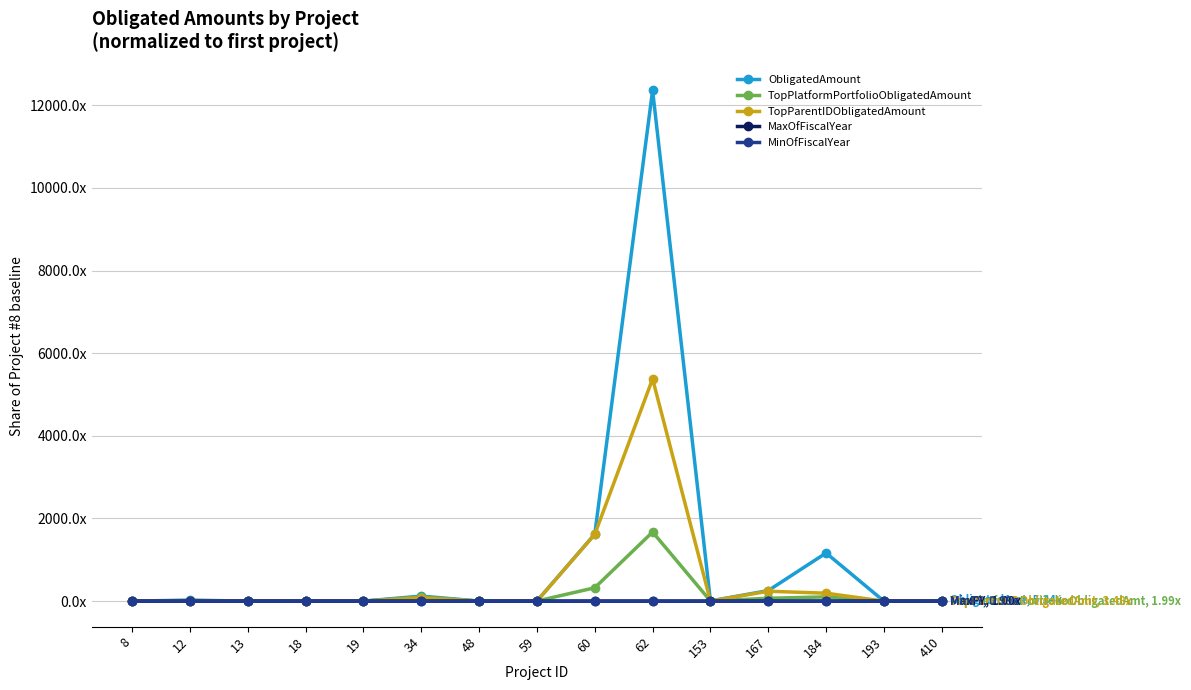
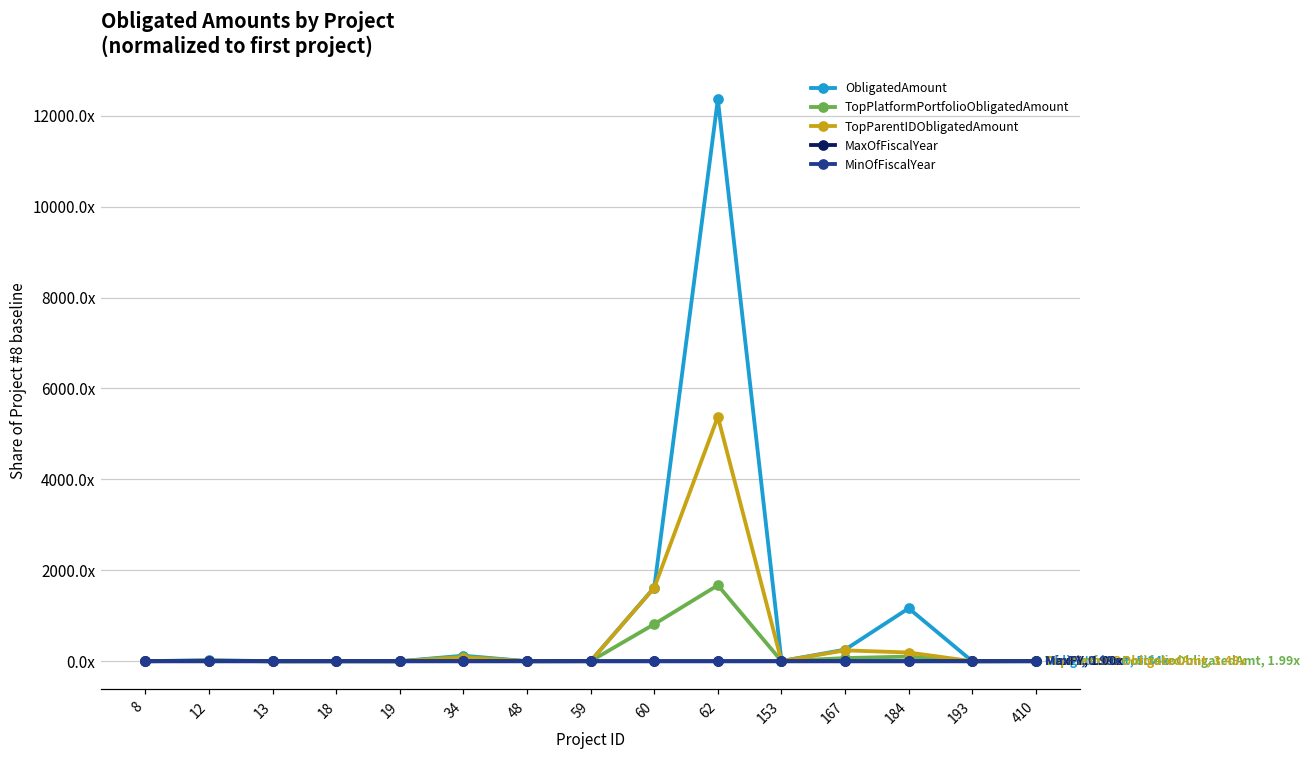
TopPlatformPortfolioObligatedAmount, 60: 300x -> 800x
